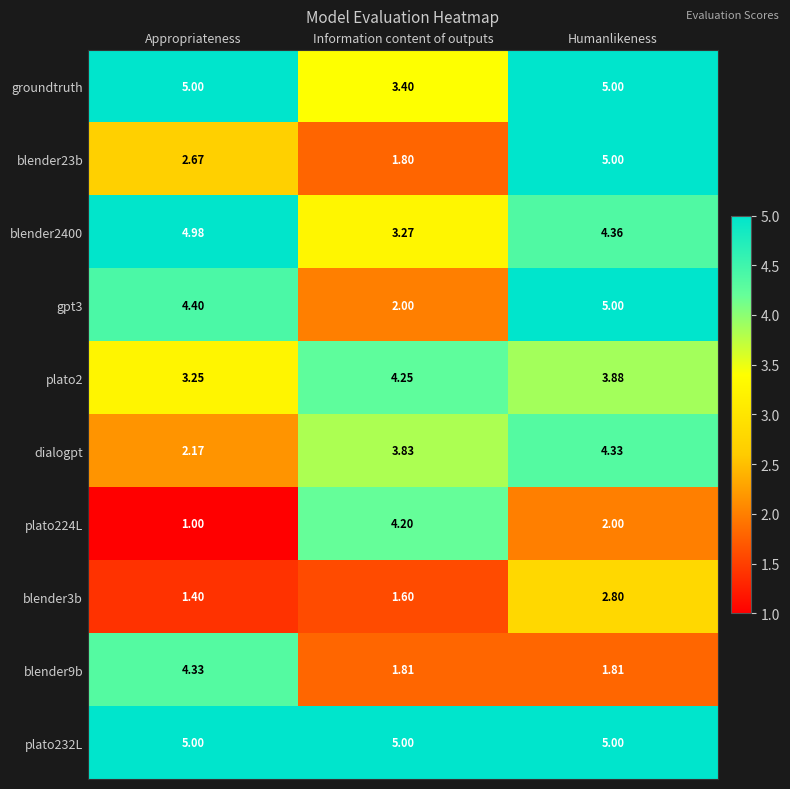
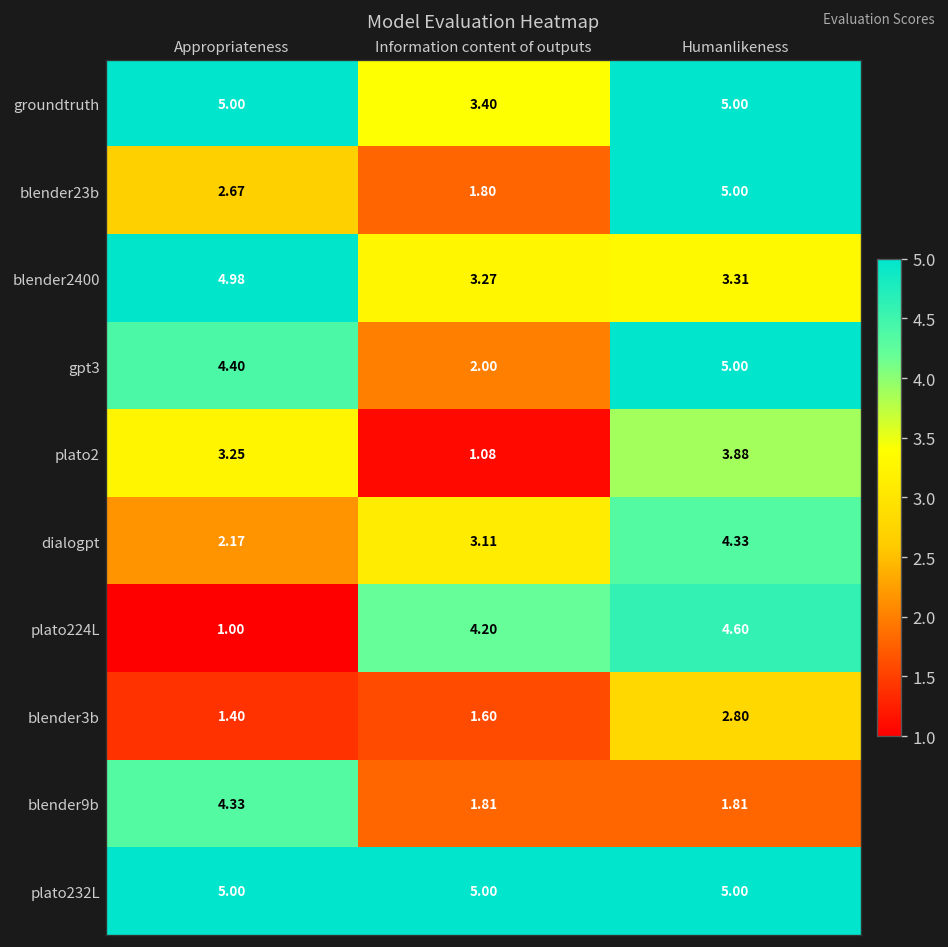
blender2400, Humanlikeness: 4.36 -> 3.31
plato2, Information content of outputs: 4.25 -> 1.08
dialogpt, Information content of outputs: 3.83 -> 3.11
plato224L, Humanlikeness: 2.00 -> 4.60
